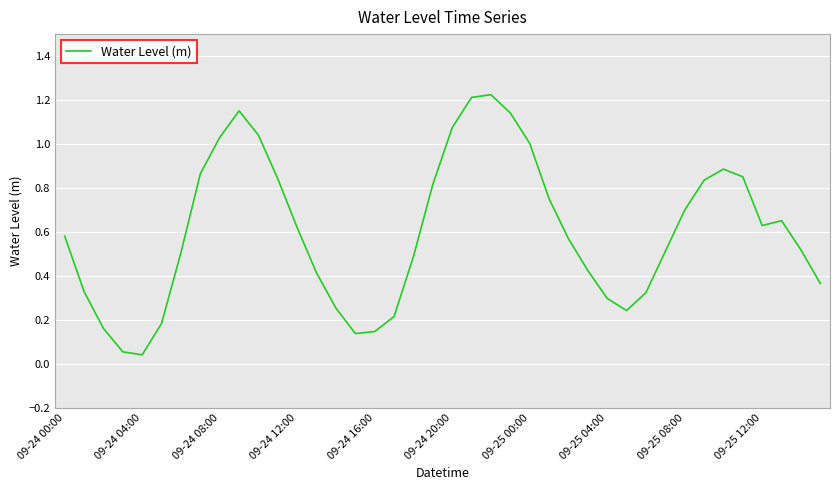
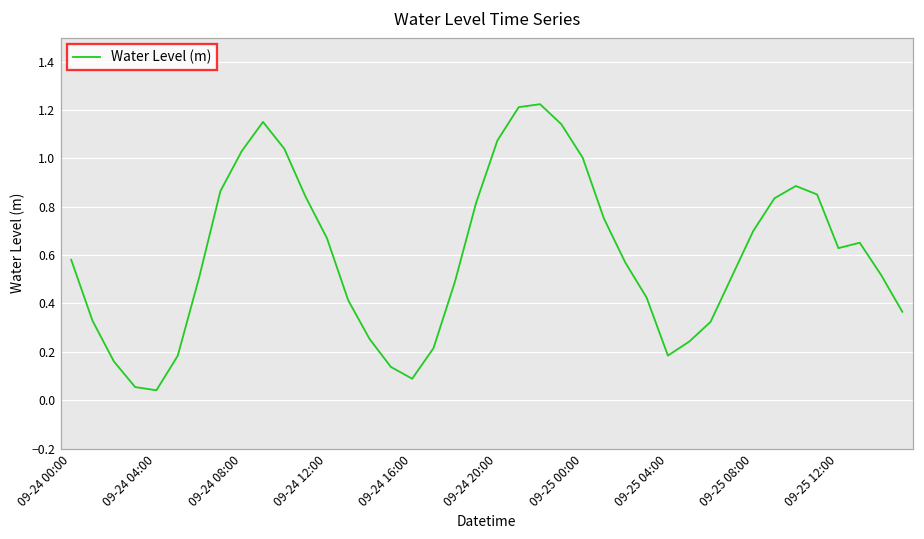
09-24 12:00: 0.62 -> 0.67
09-24 16:00: 0.15 -> 0.09
09-25 04:00: 0.30 -> 0.18
